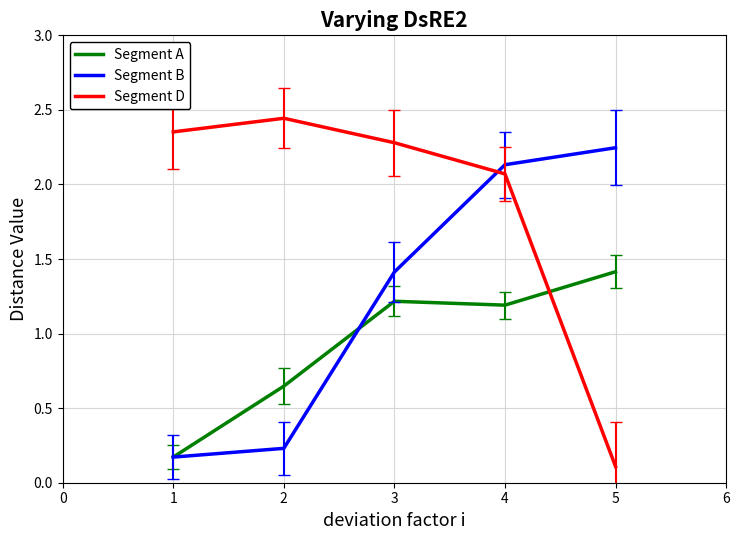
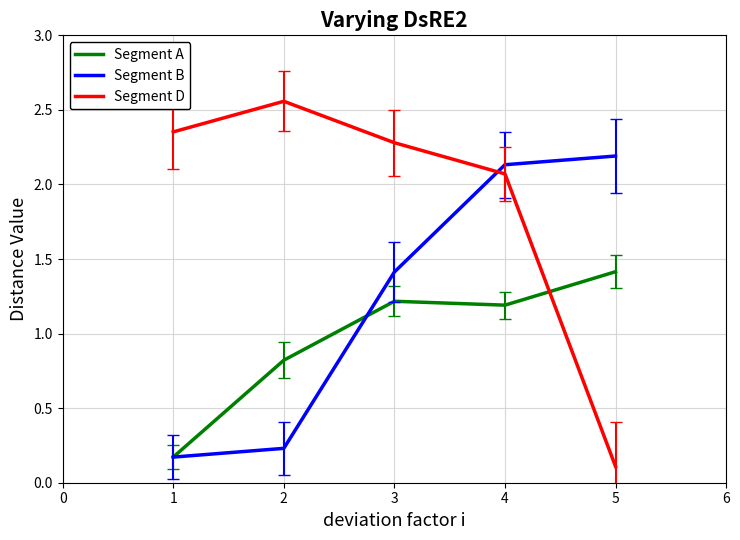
Segment A, 2: 0.65 -> 0.82
Segment D, 2: 2.44 -> 2.56
Segment B, 5: 2.25 -> 2.19
